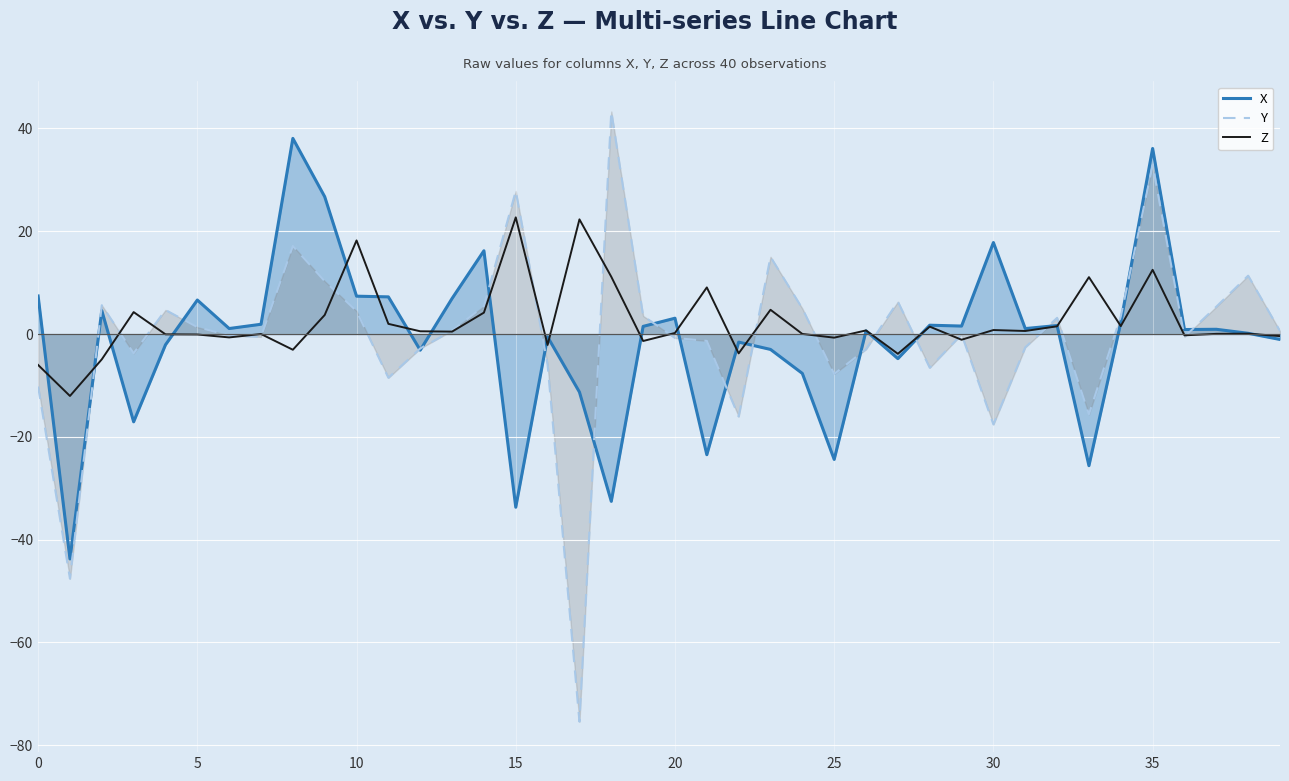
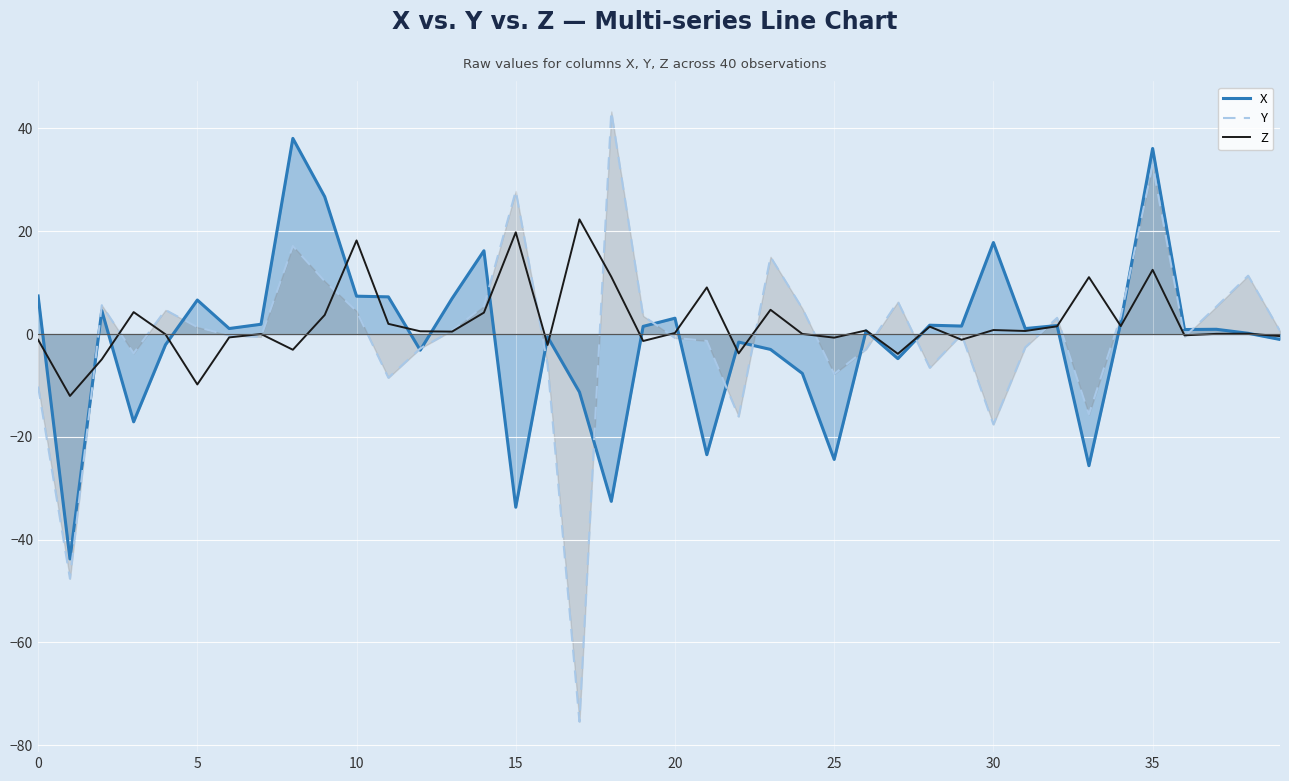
Z, 0: -6 -> -1
Z, 5: 0 -> -10
Z, 15: 23 -> 20
